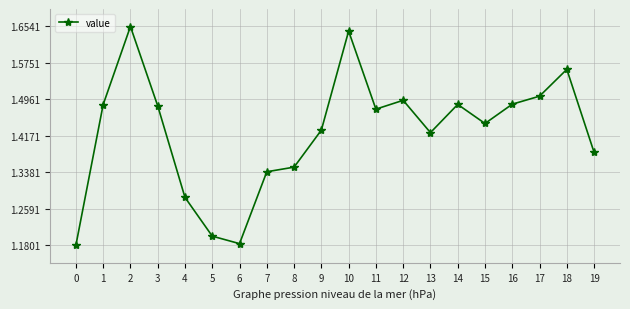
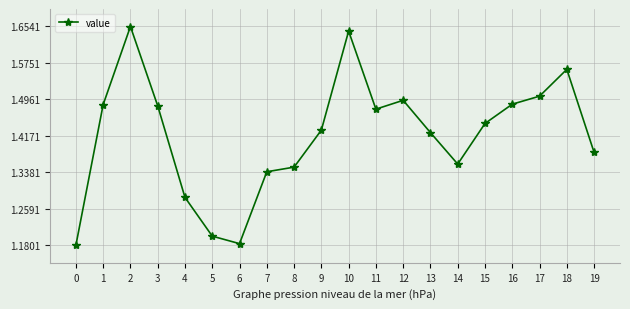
14: 1.49 -> 1.36
